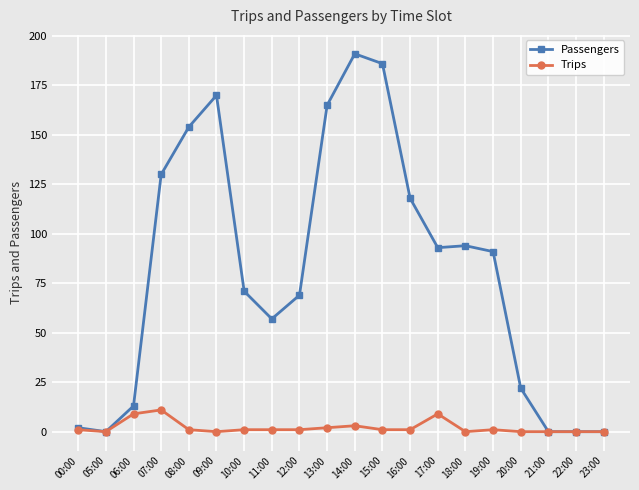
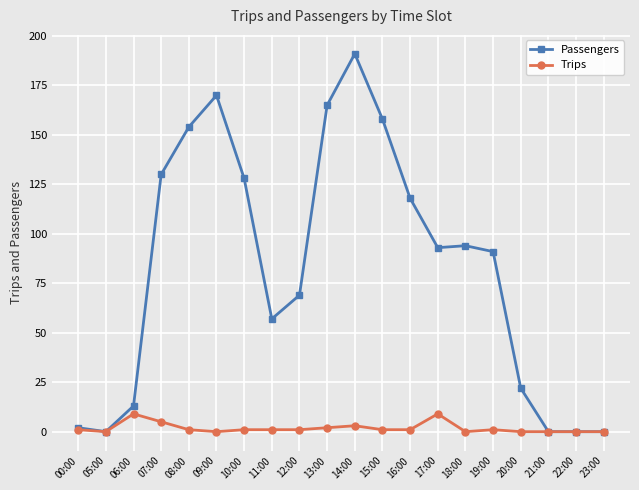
Trips, 07:00: 11 -> 5
Passengers, 10:00: 71 -> 128
Passengers, 15:00: 186 -> 158
